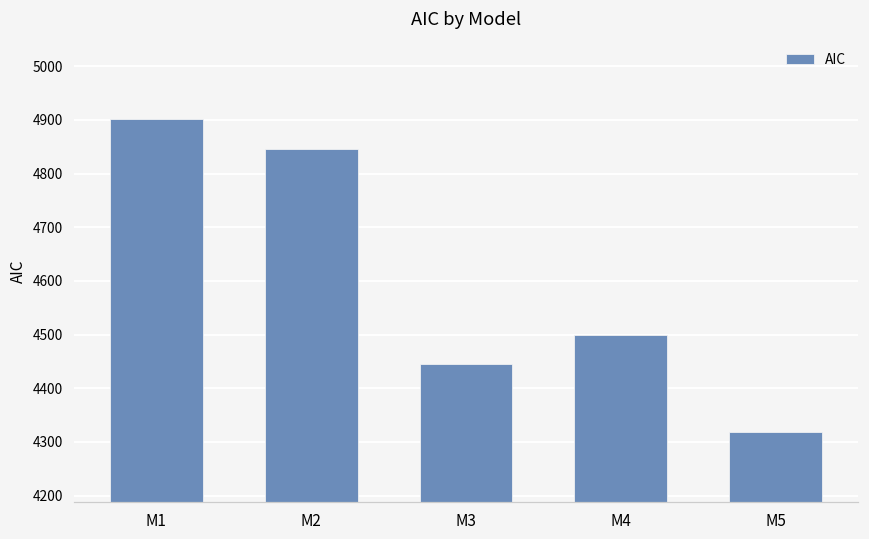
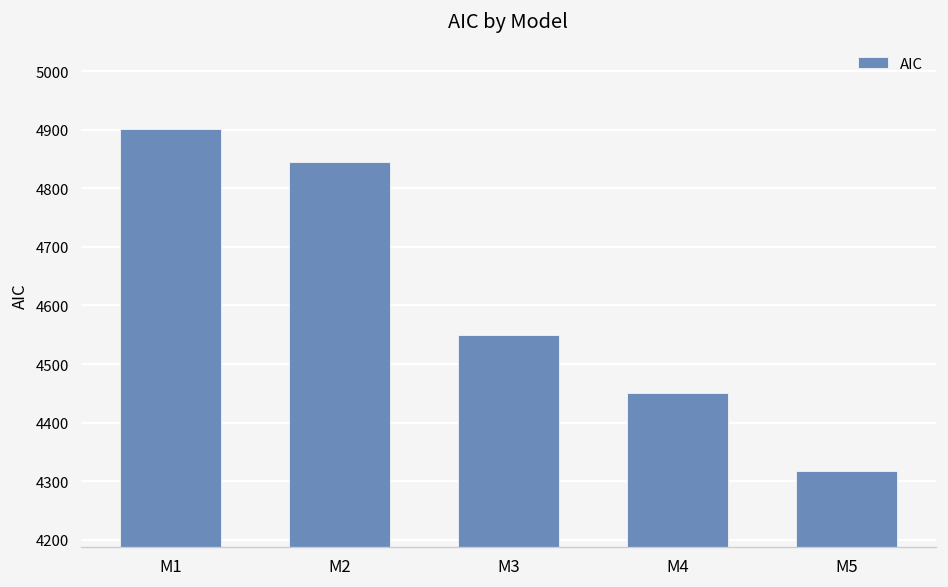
M3: 4450 -> 4550
M4: 4500 -> 4450
